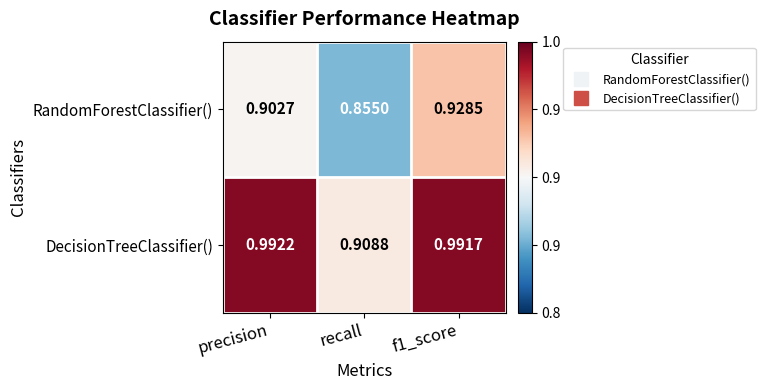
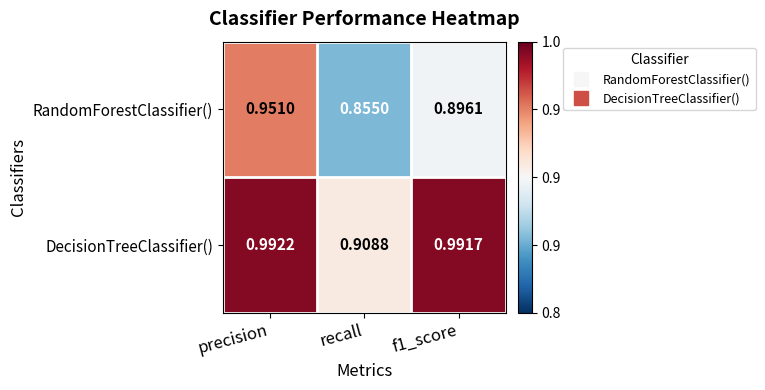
RandomForestClassifier(), precision: 0.9027 -> 0.9510
RandomForestClassifier(), f1_score: 0.9285 -> 0.8961
